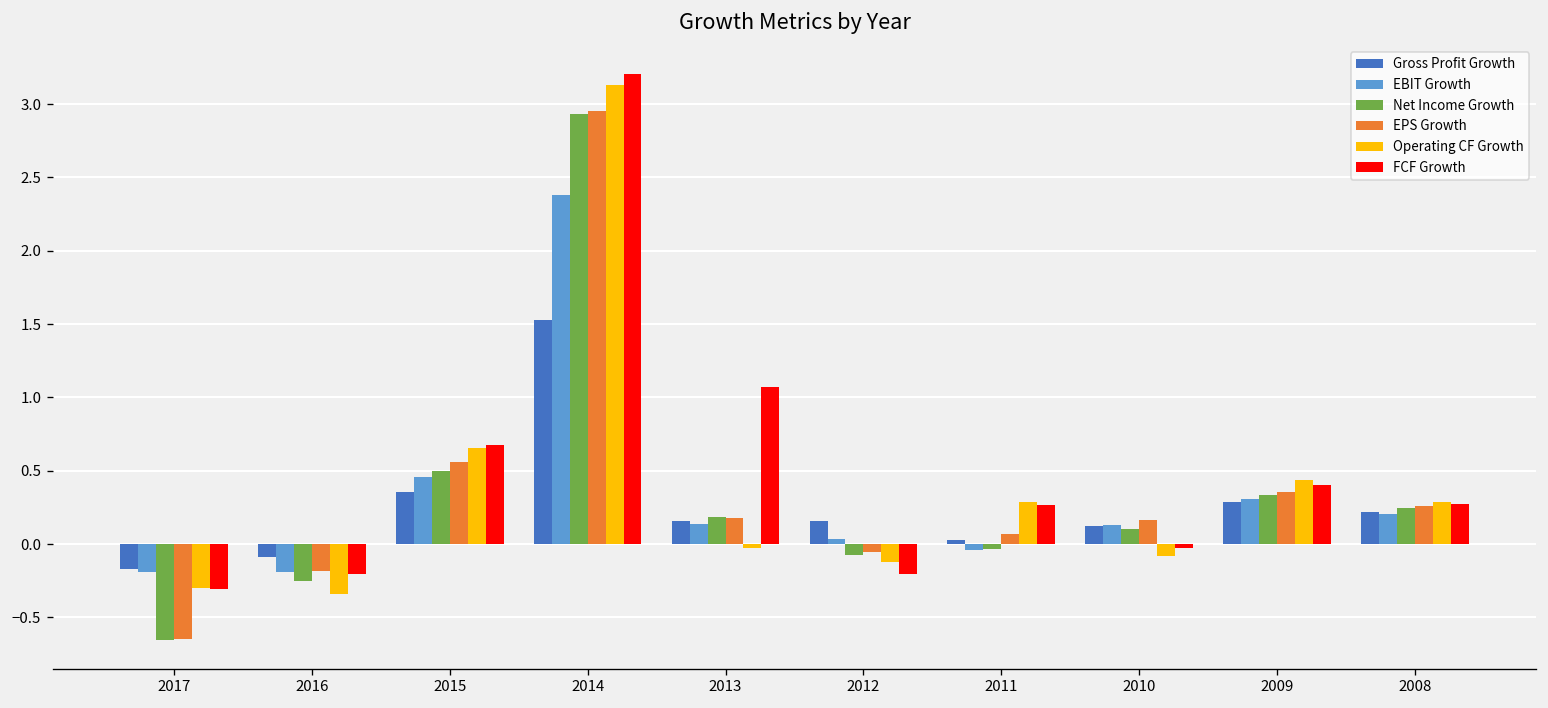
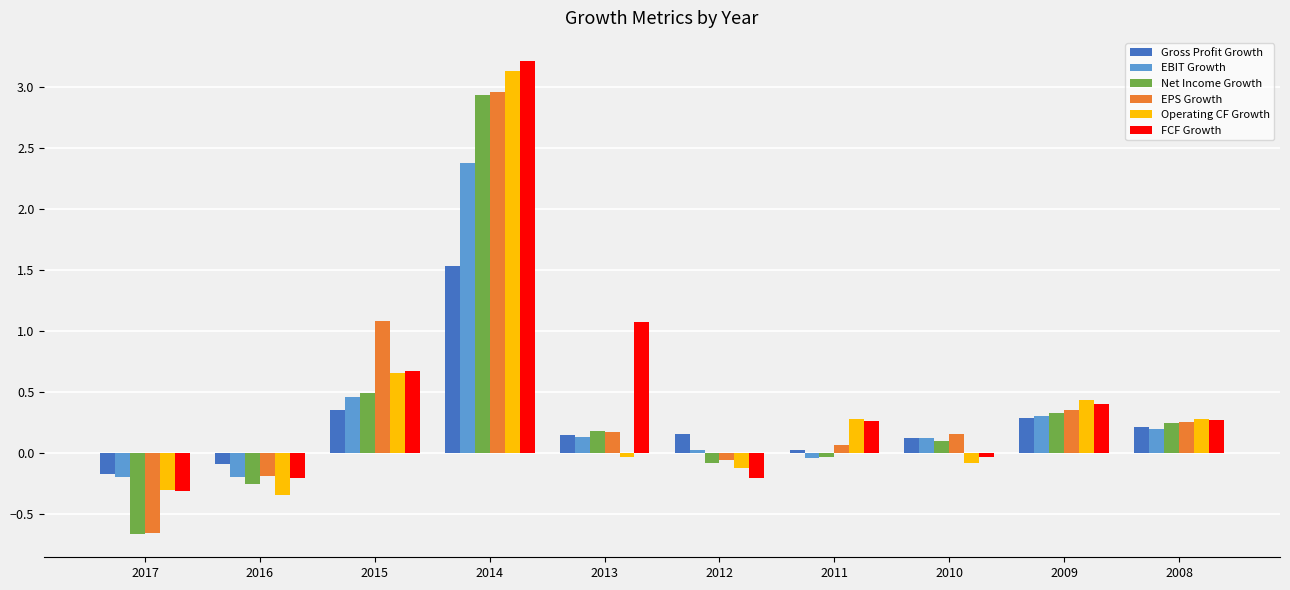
EPS Growth, 2015: 0.56 -> 1.09
